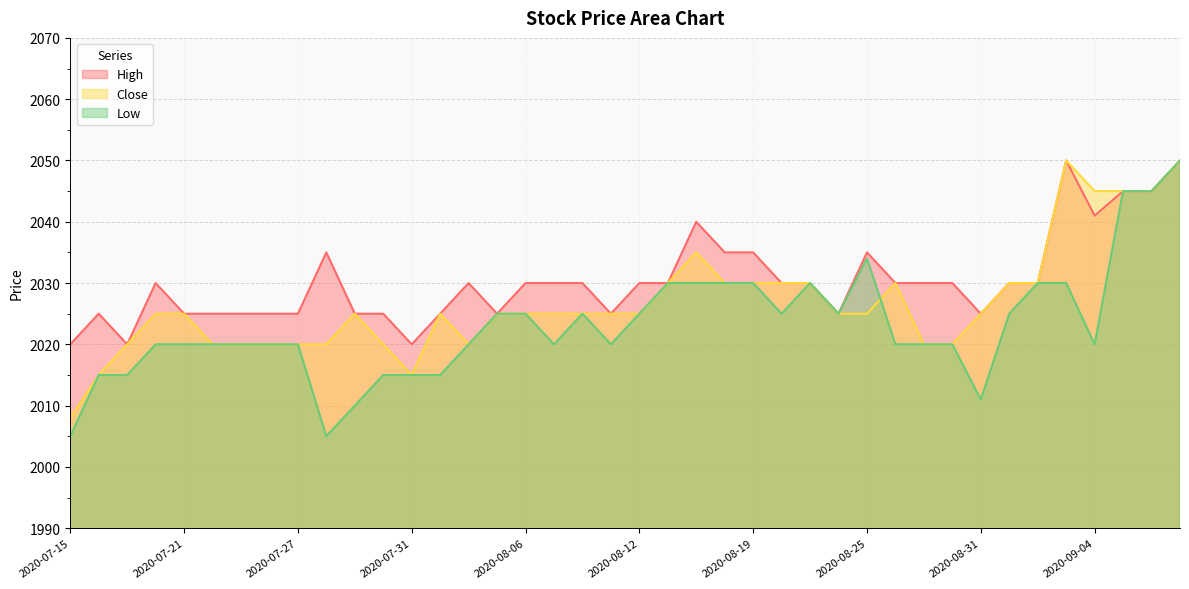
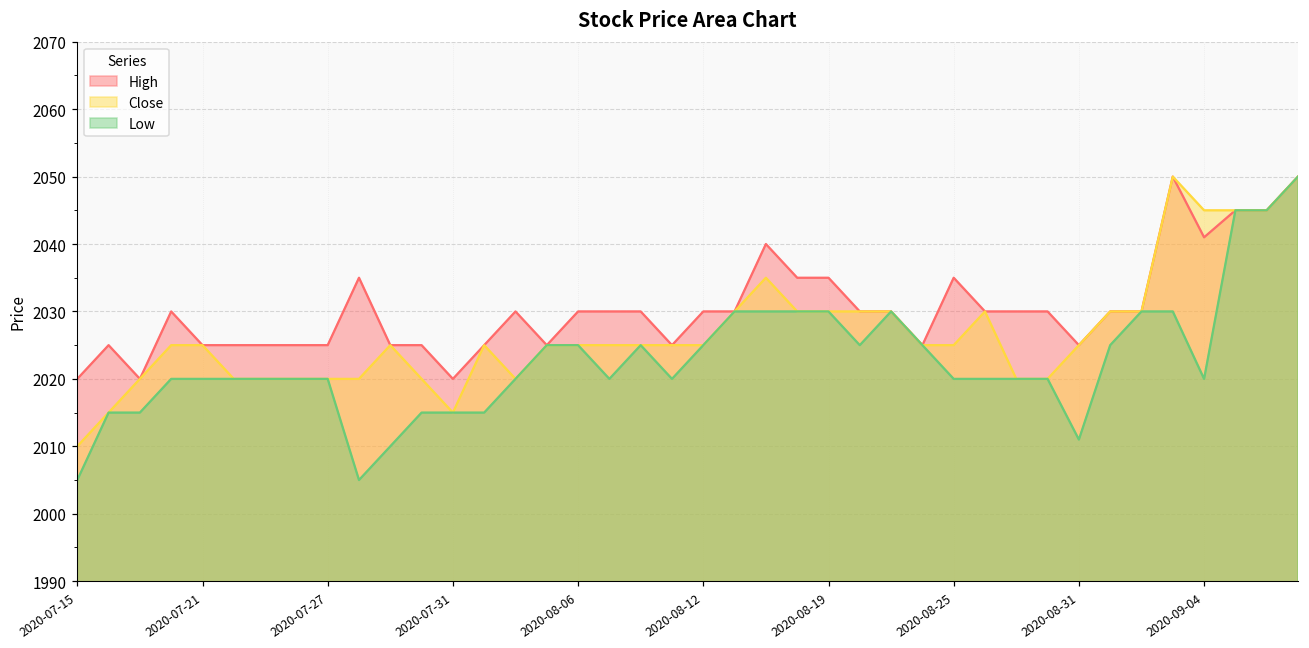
Close, 2020-07-15: 2008 -> 2010
Low, 2020-08-25: 2034 -> 2020
